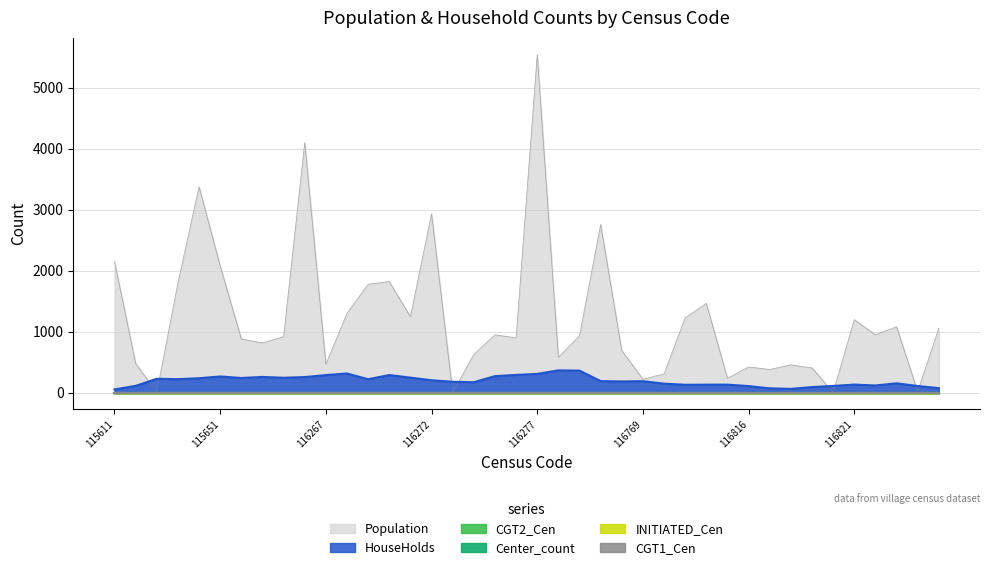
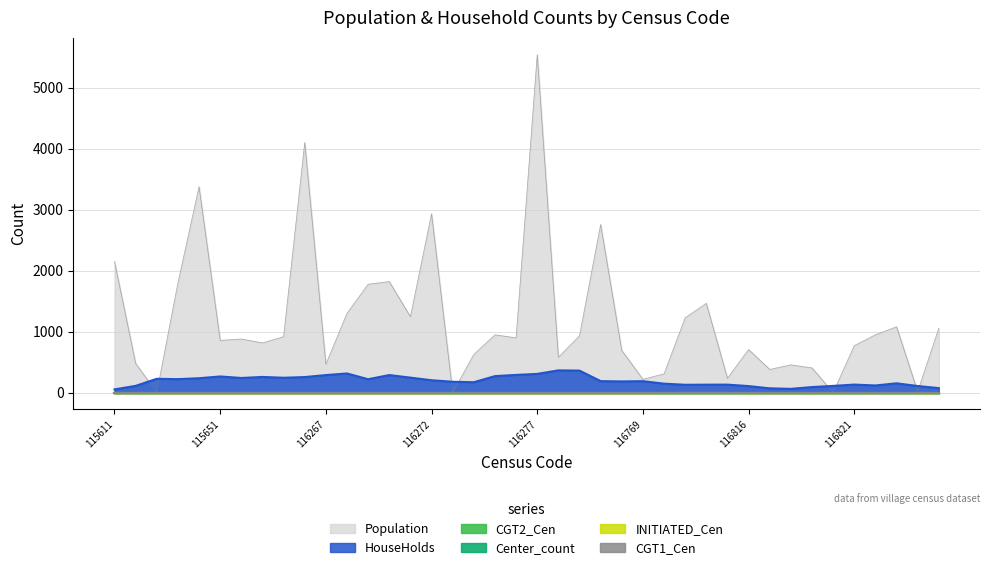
Population, 115651: 2100 -> 900
Population, 116816: 400 -> 700
Population, 116821: 1200 -> 800
